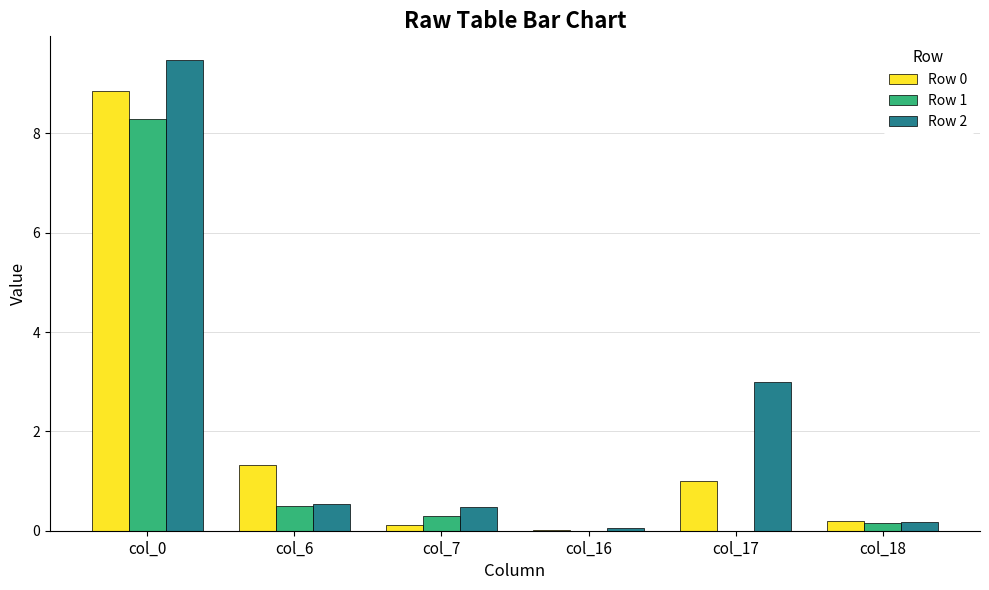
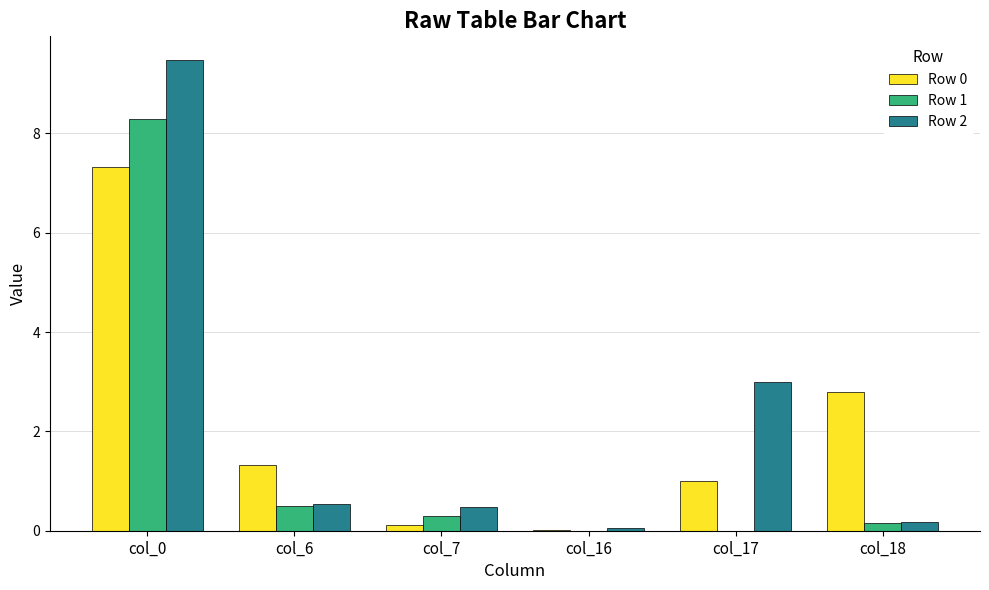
Row 0, col_0: 8.9 -> 7.3
Row 0, col_18: 0.2 -> 2.8
